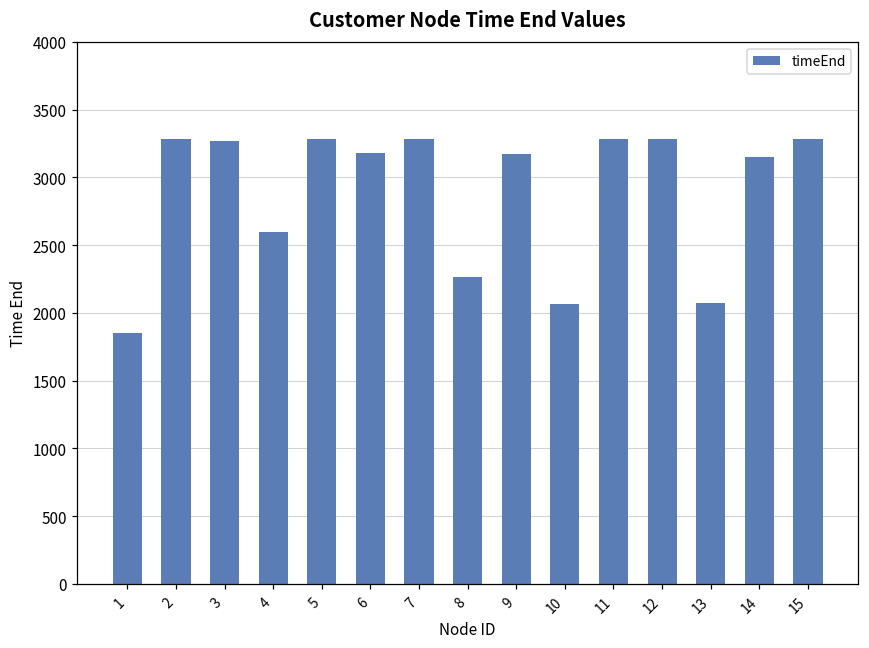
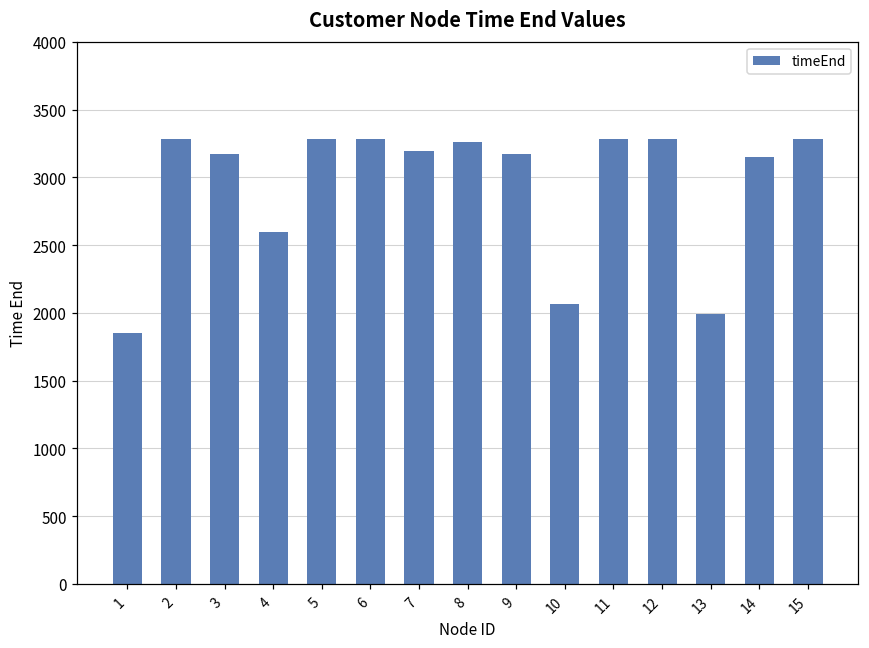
3: 3270 -> 3180
6: 3180 -> 3280
7: 3280 -> 3190
8: 2260 -> 3260
13: 2070 -> 1990
